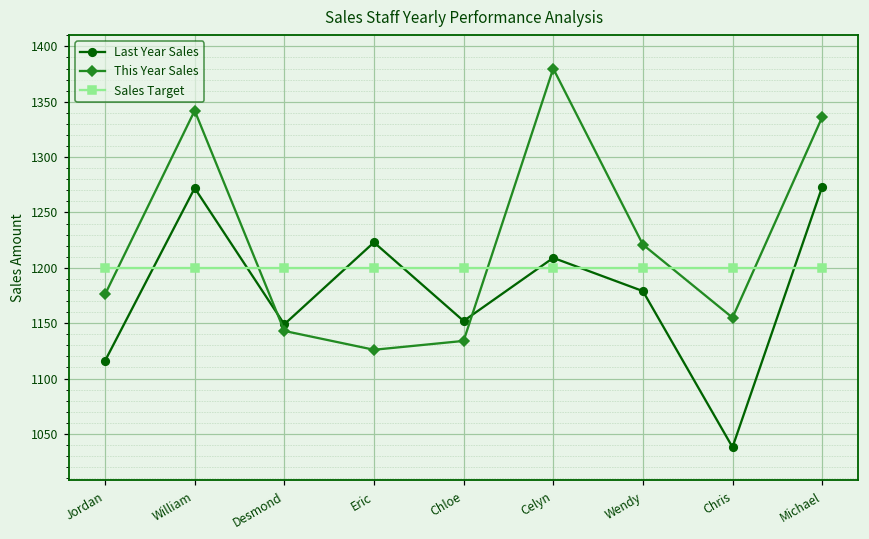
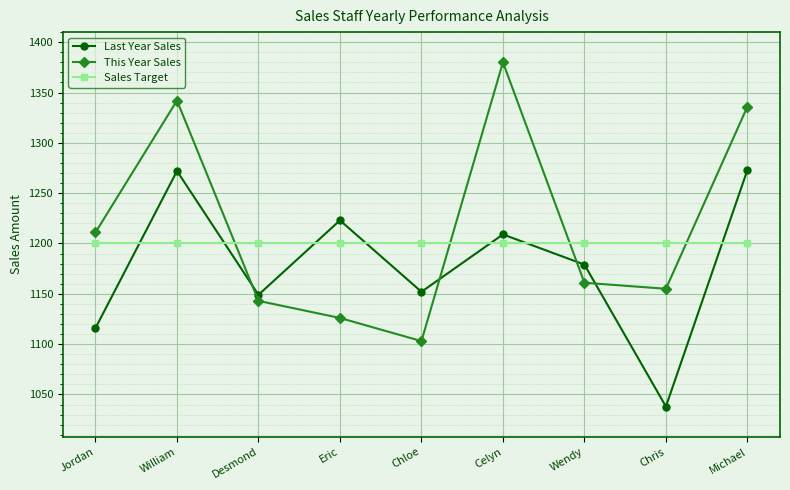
This Year Sales, Jordan: 1176 -> 1211
This Year Sales, Chloe: 1134 -> 1103
This Year Sales, Wendy: 1221 -> 1161
